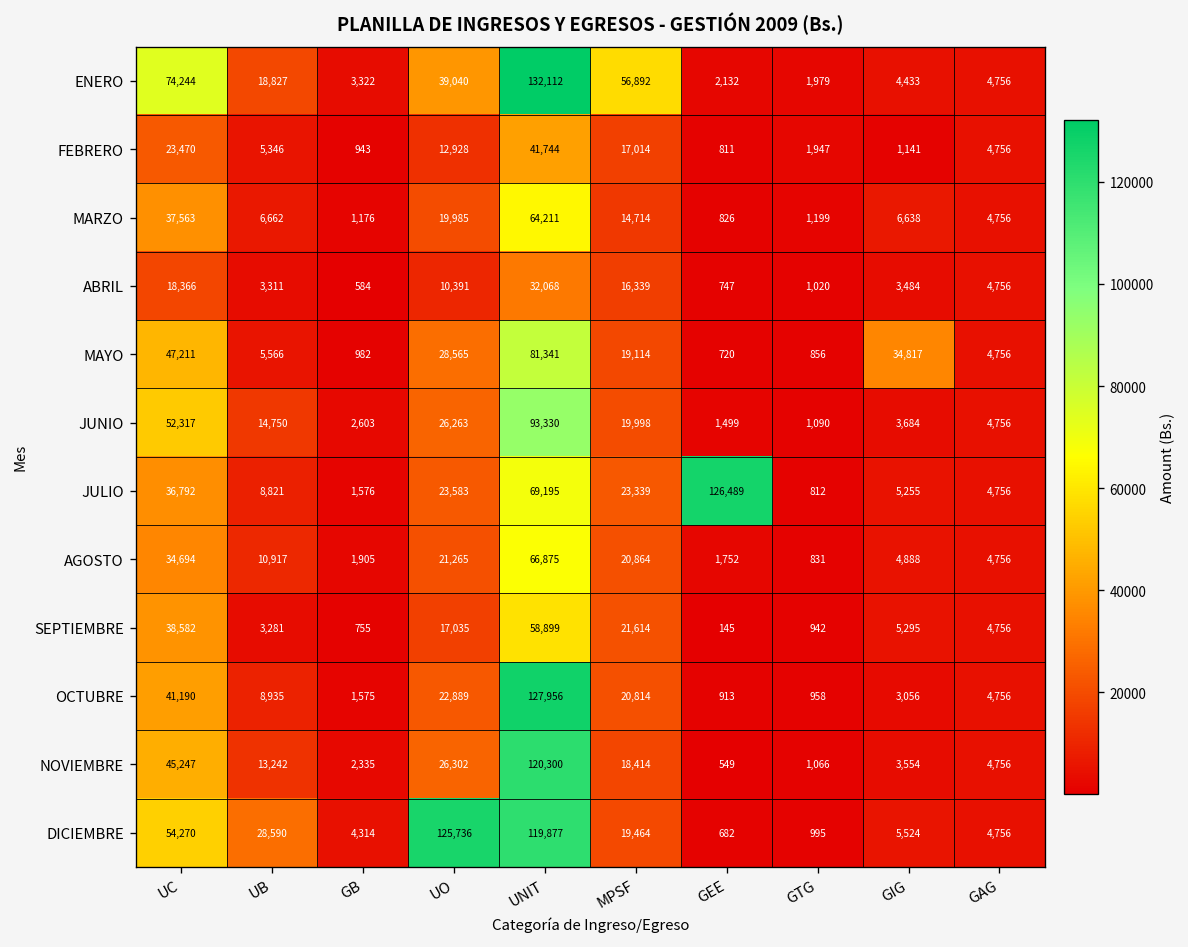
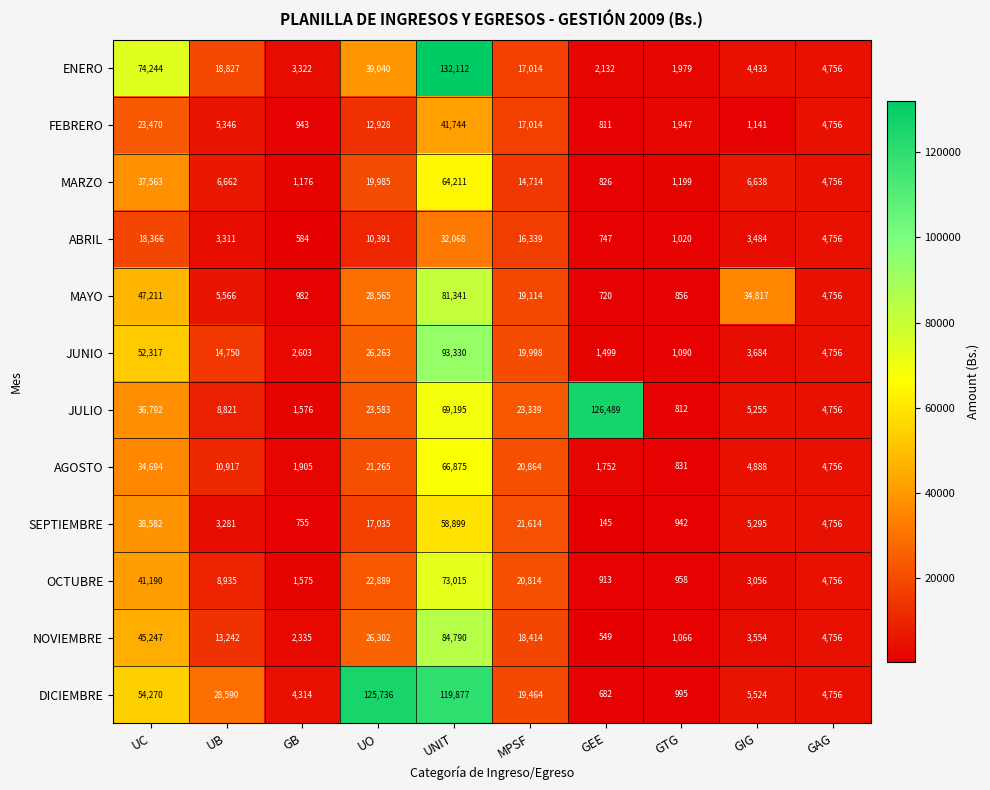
ENERO, MPSF: 56,892 -> 17,014
OCTUBRE, UNIT: 127,956 -> 73,015
NOVIEMBRE, UNIT: 120,300 -> 84,790
